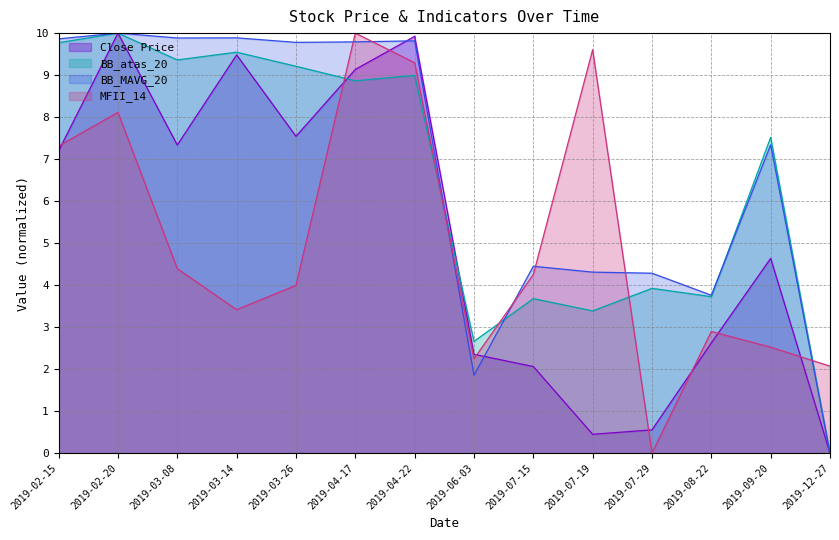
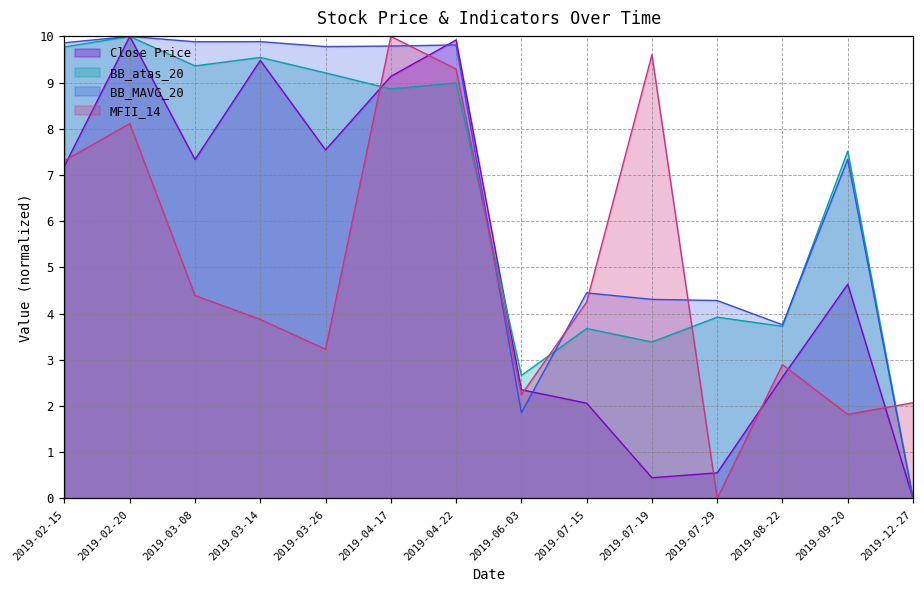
MFII_14, 2019-03-14: 3.4 -> 3.9
MFII_14, 2019-03-26: 4.0 -> 3.2
MFII_14, 2019-09-20: 2.5 -> 1.8
